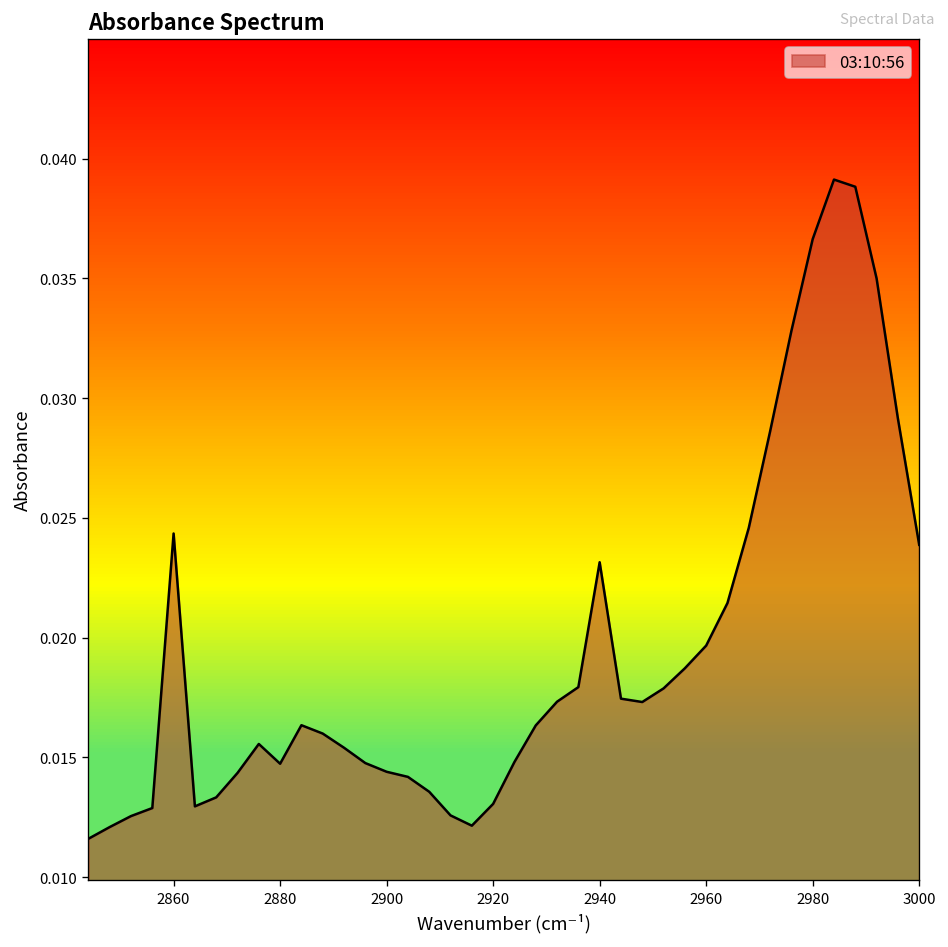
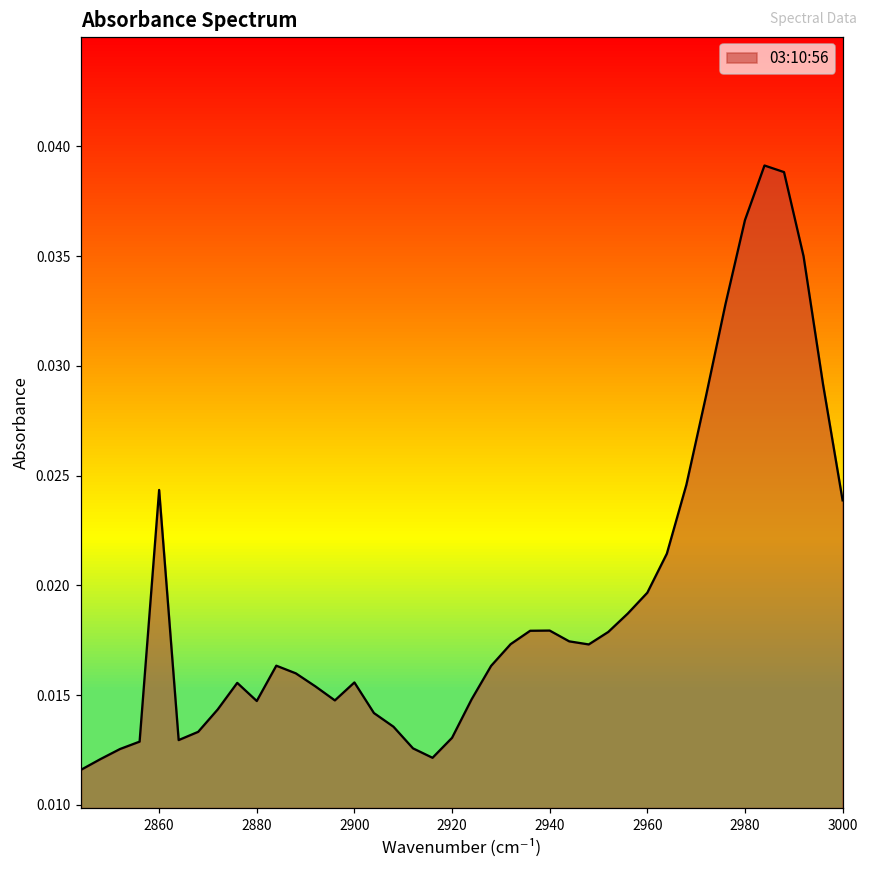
2900: 0.0144 -> 0.0156
2940: 0.0231 -> 0.0179
